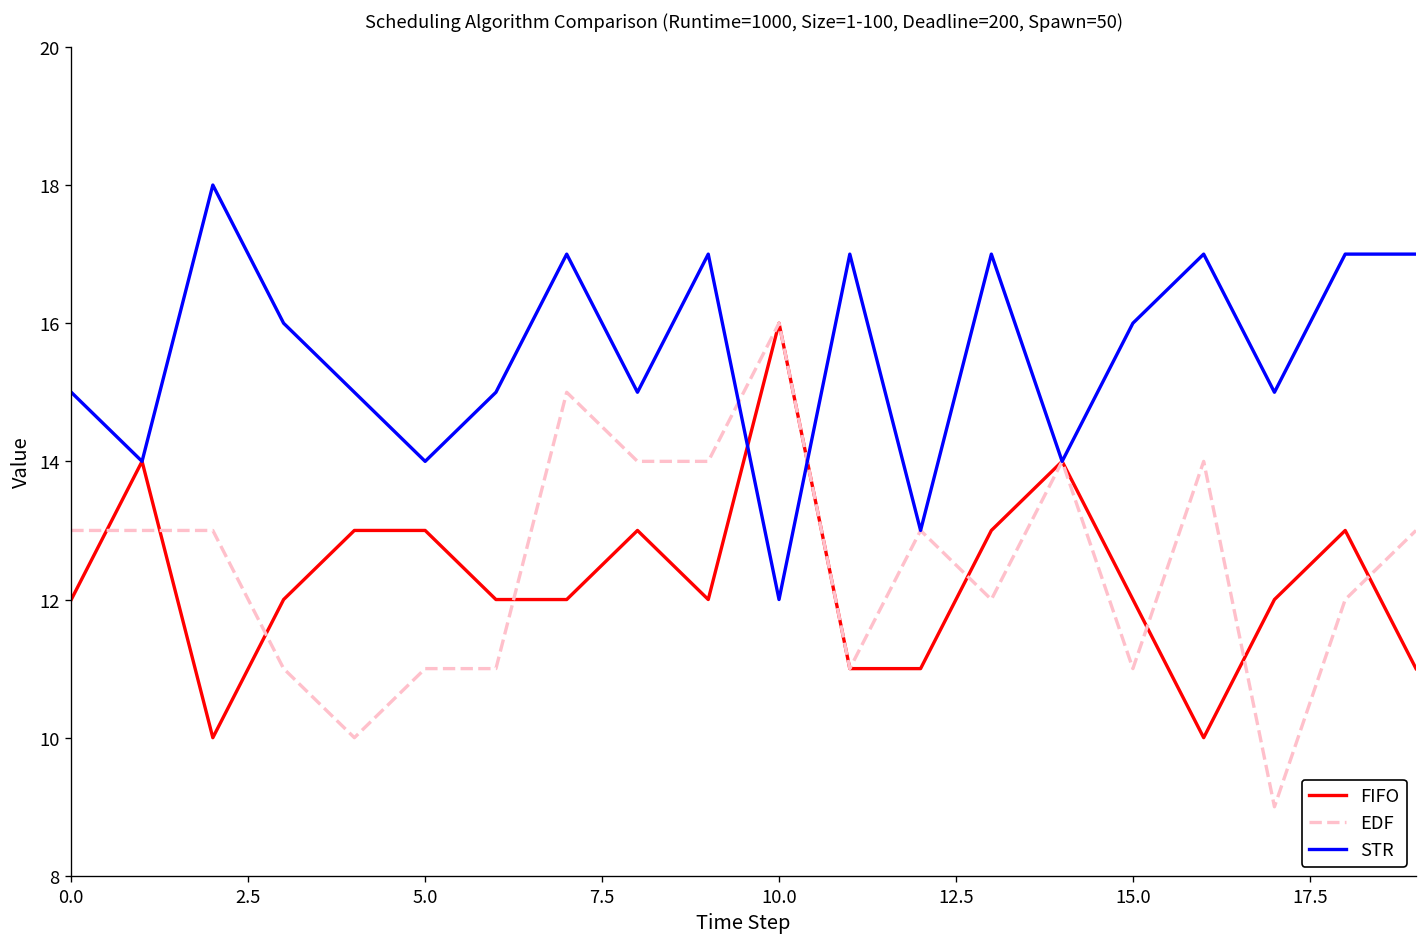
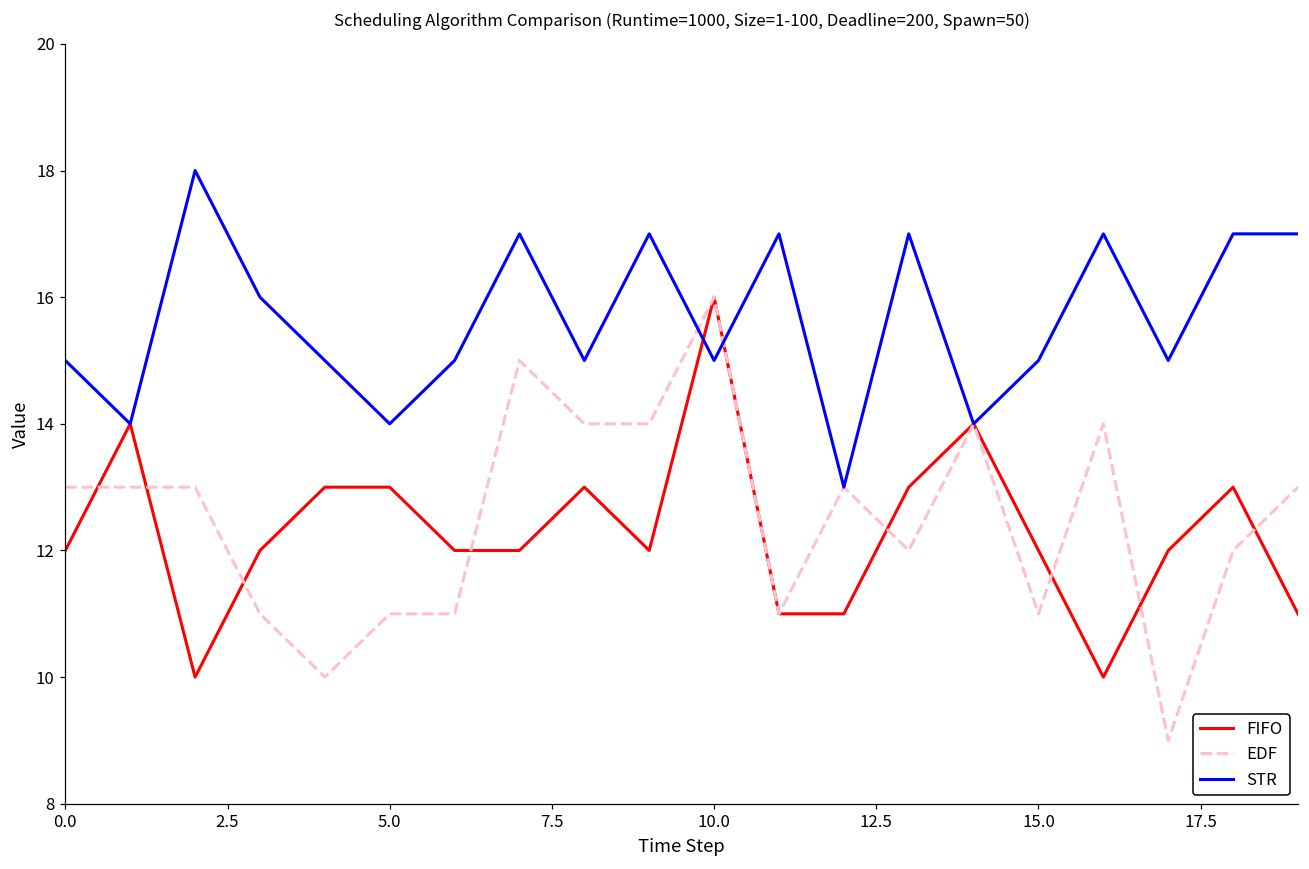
STR, 10.0: 12 -> 15
STR, 15.0: 16 -> 15
